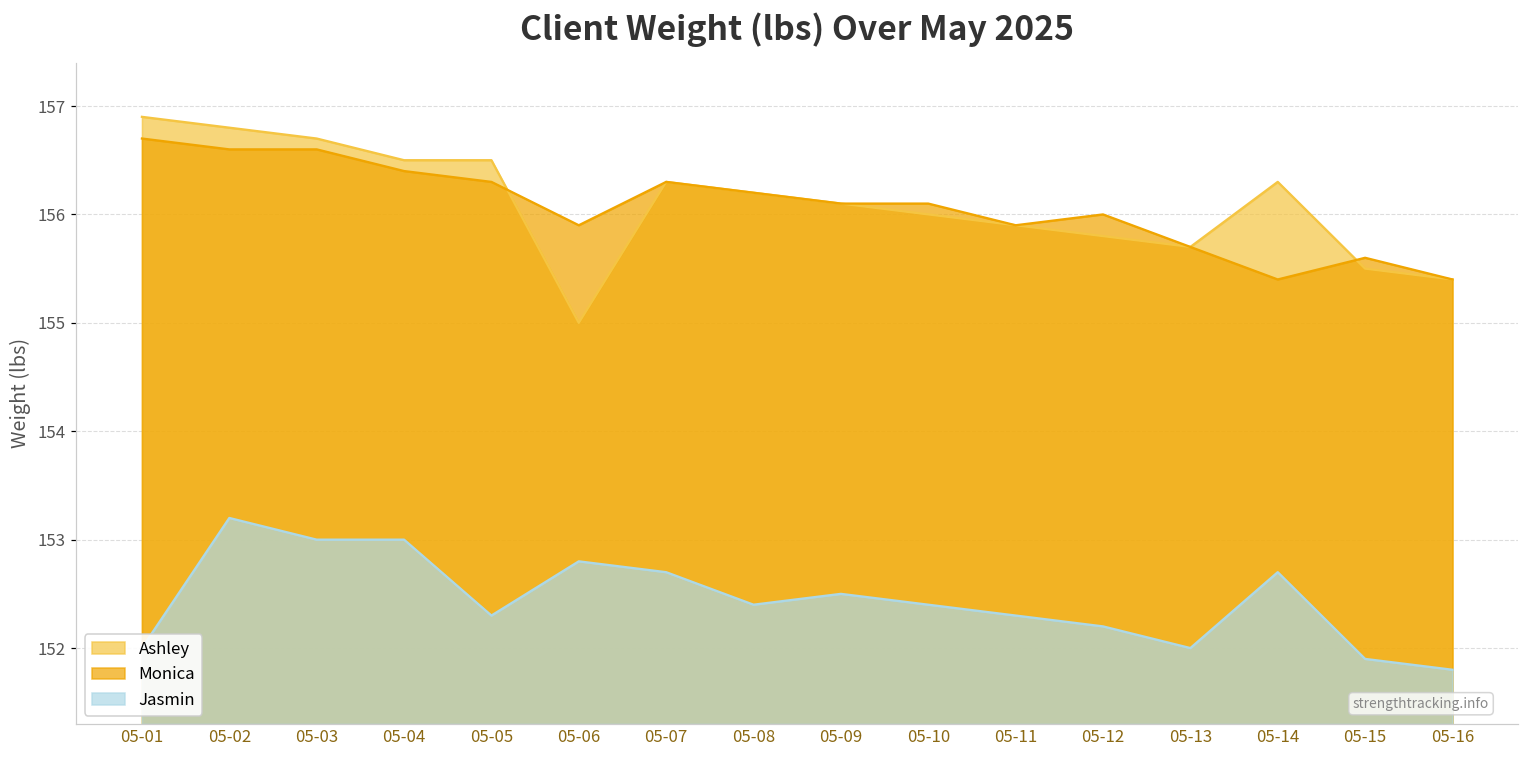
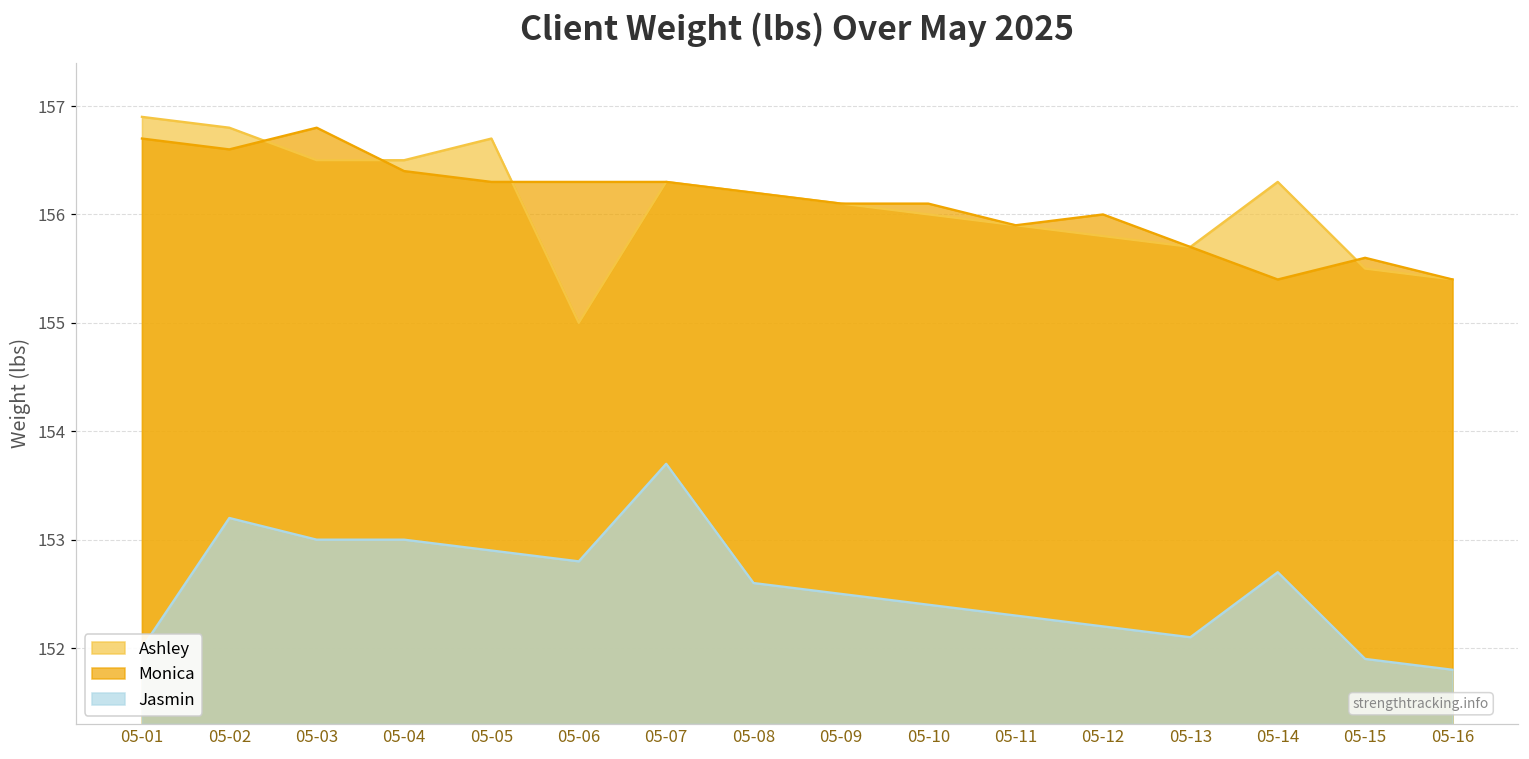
Ashley, 05-03: 156.7 -> 156.5
Monica, 05-03: 156.6 -> 156.8
Ashley, 05-05: 156.5 -> 156.7
Jasmin, 05-05: 152.3 -> 152.9
Monica, 05-06: 155.9 -> 156.3
Jasmin, 05-07: 152.7 -> 153.7
Jasmin, 05-08: 152.4 -> 152.6
Jasmin, 05-13: 152.0 -> 152.1
